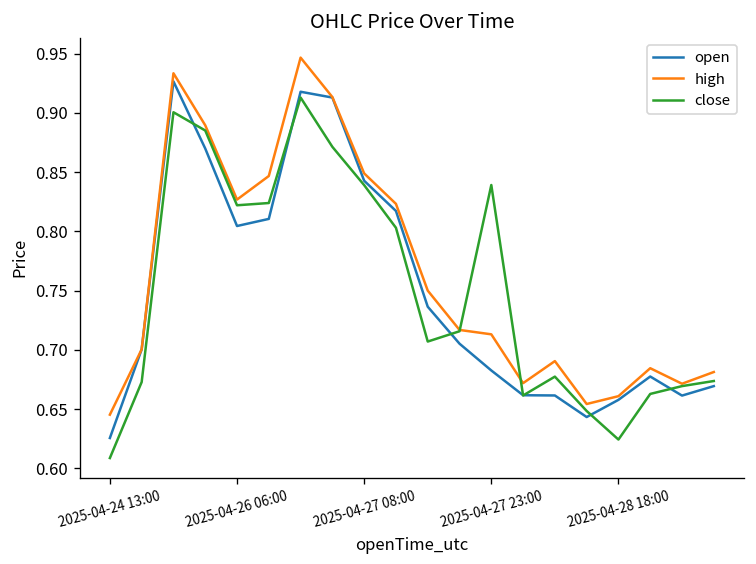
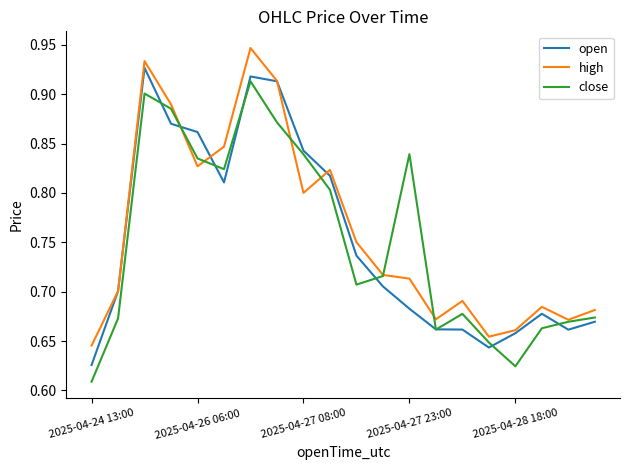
open, 2025-04-26 06:00: 0.80 -> 0.86
close, 2025-04-26 06:00: 0.82 -> 0.83
high, 2025-04-27 08:00: 0.85 -> 0.80
